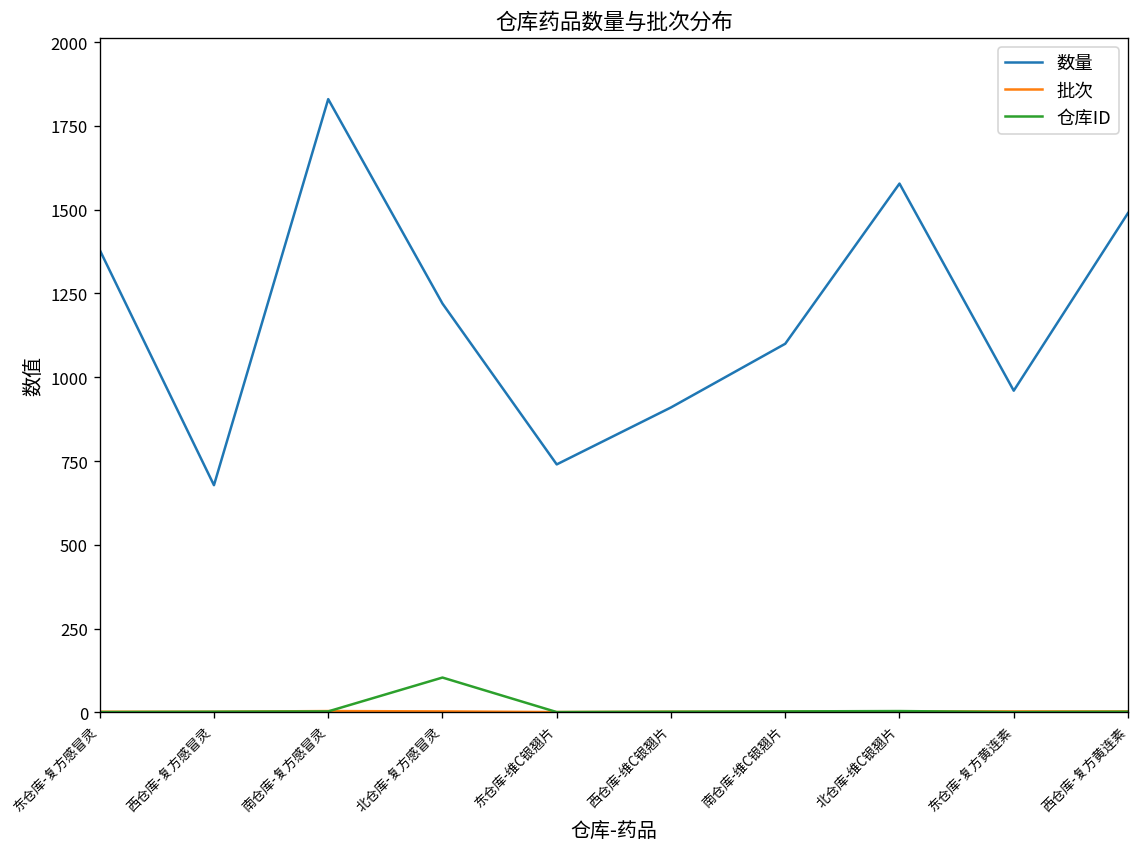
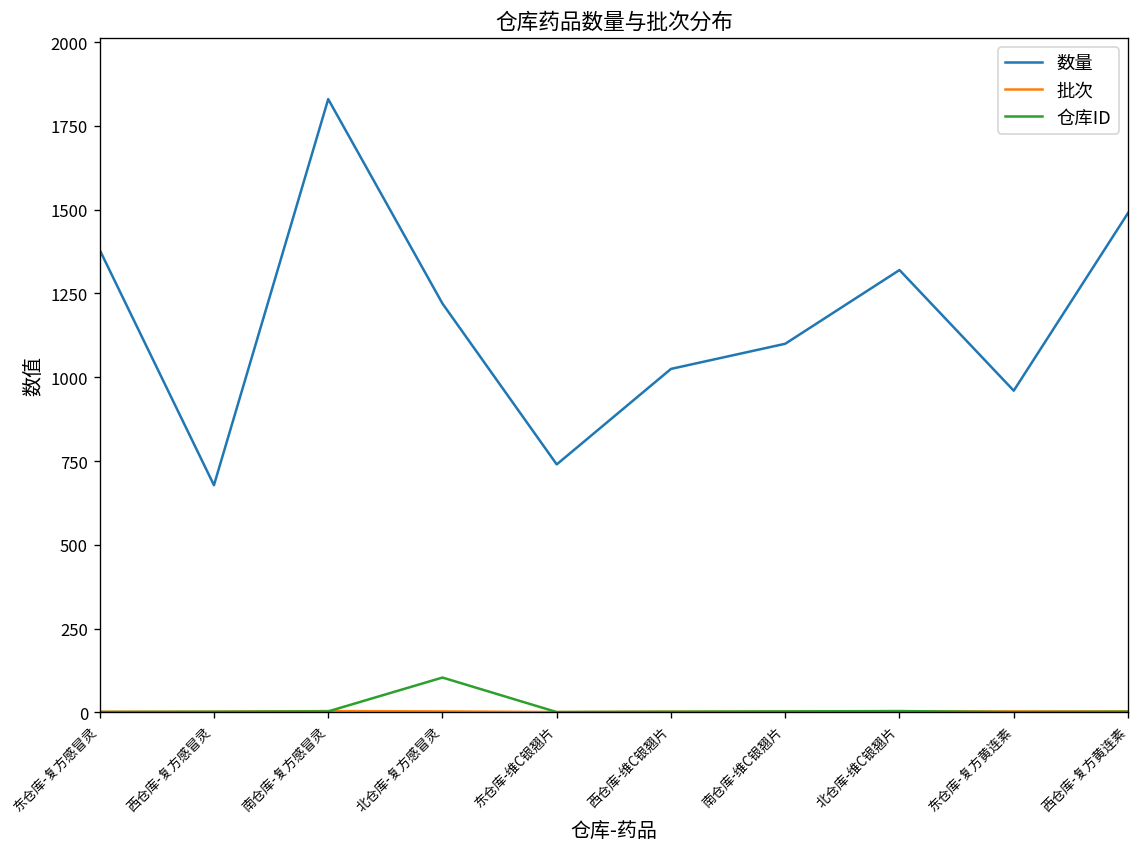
数量, 西仓库-维C银翘片: 910 -> 1030
数量, 北仓库-维C银翘片: 1580 -> 1320
